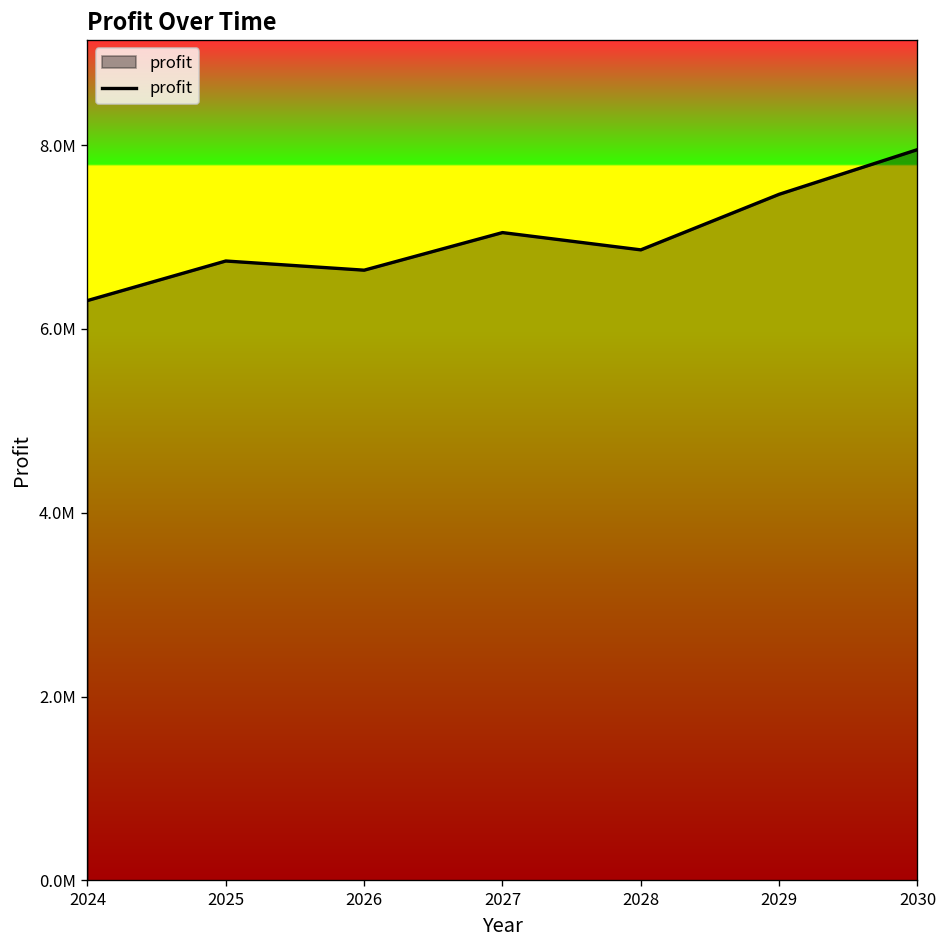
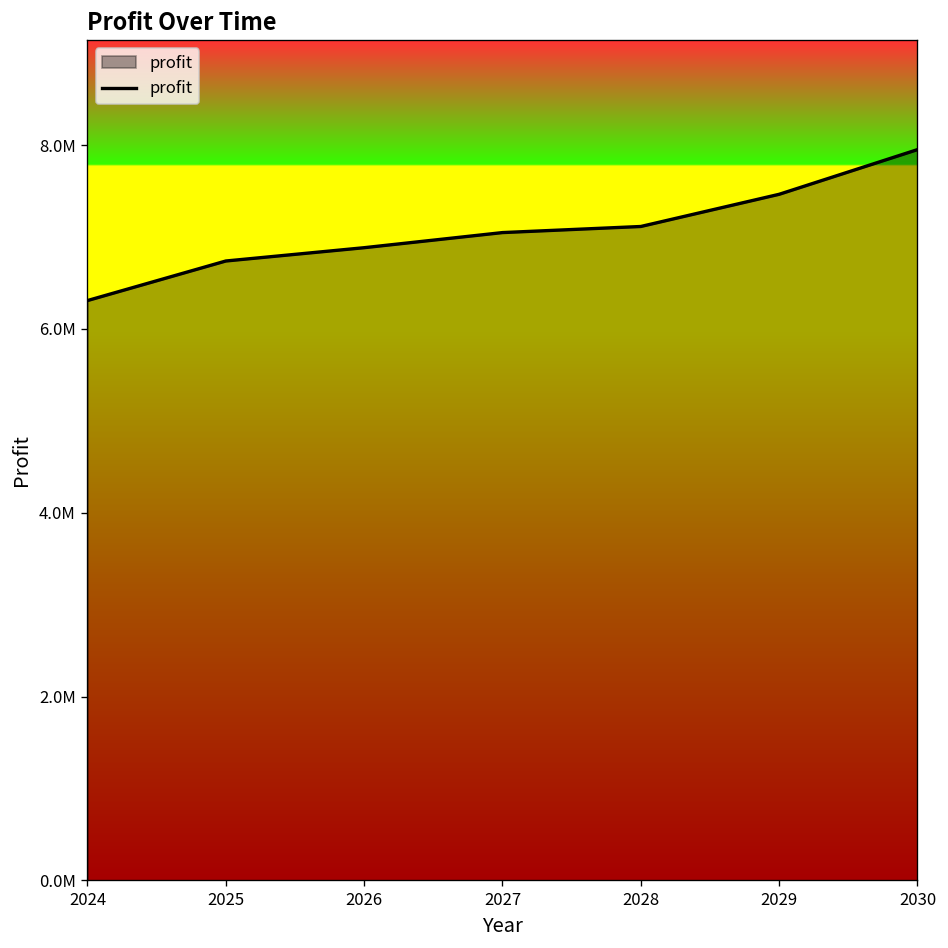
2026: 6600000 -> 6900000
2028: 6900000 -> 7100000
